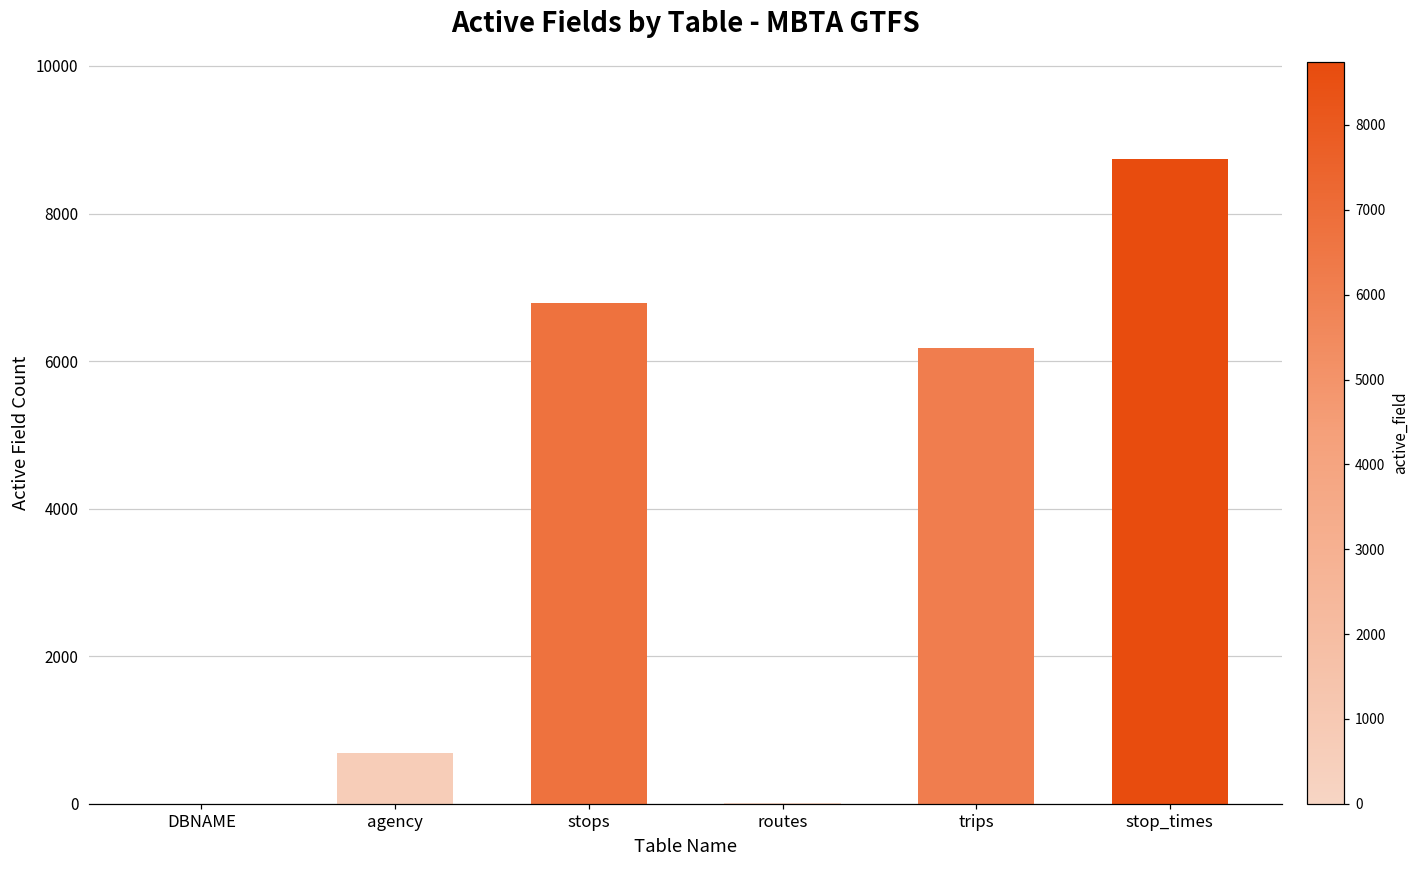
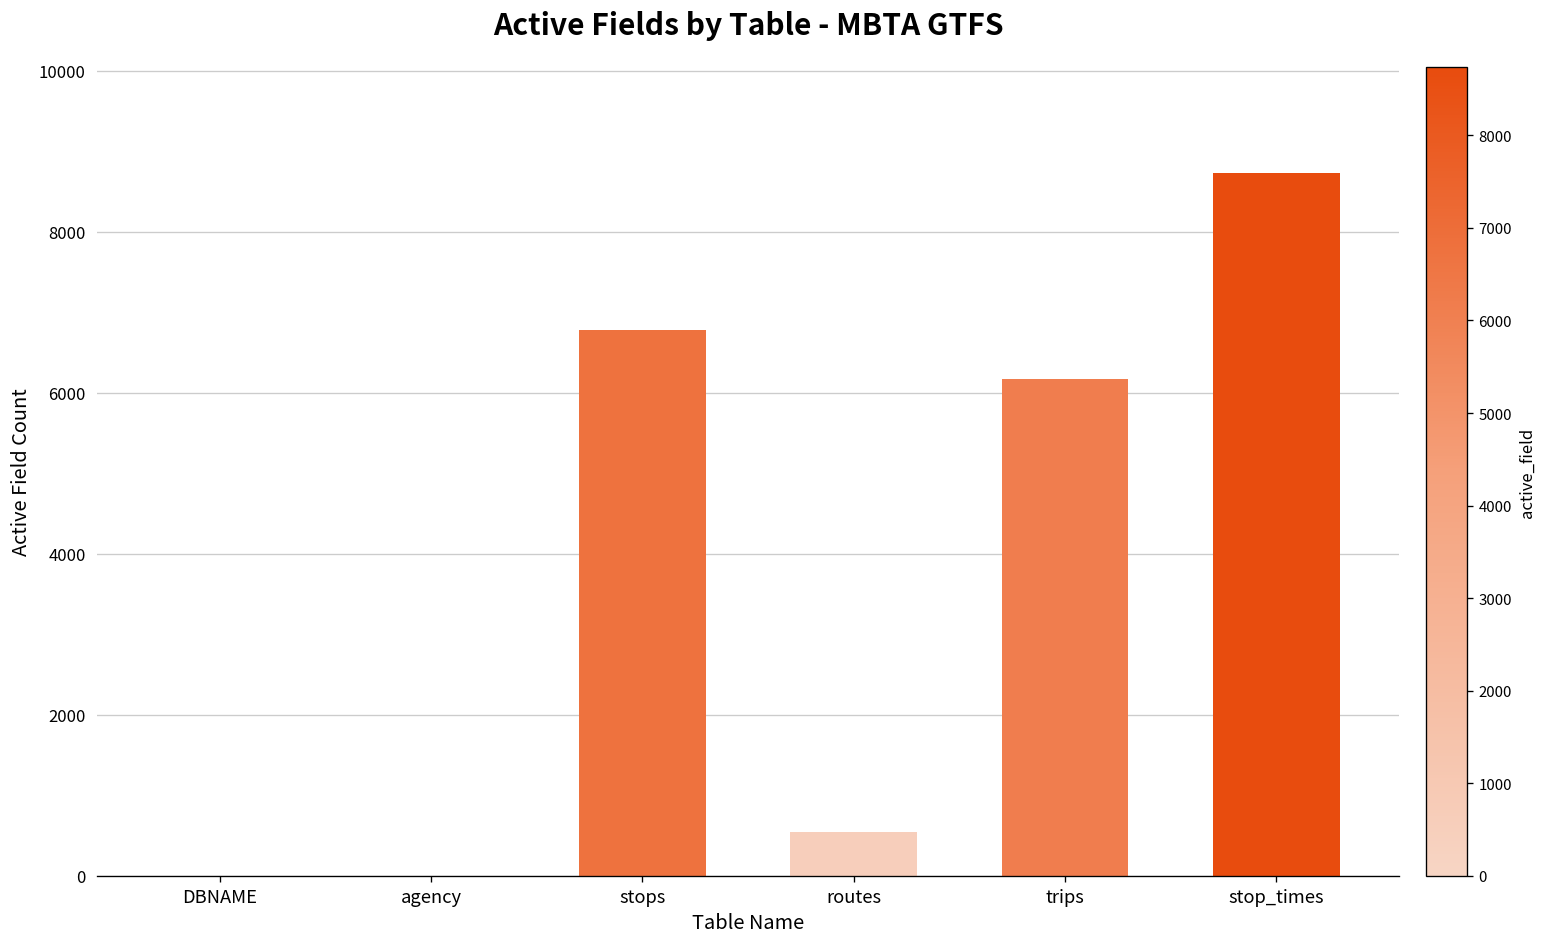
agency: 700 -> 0
routes: 0 -> 500
